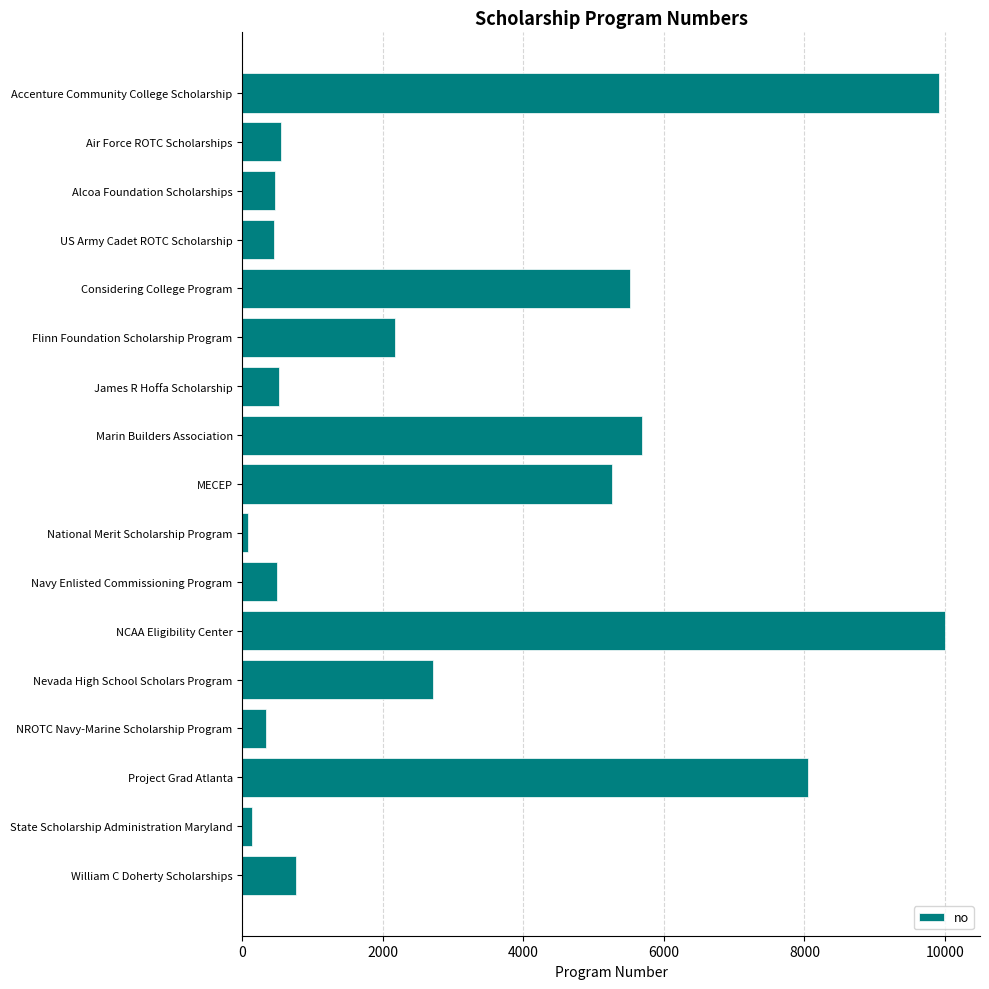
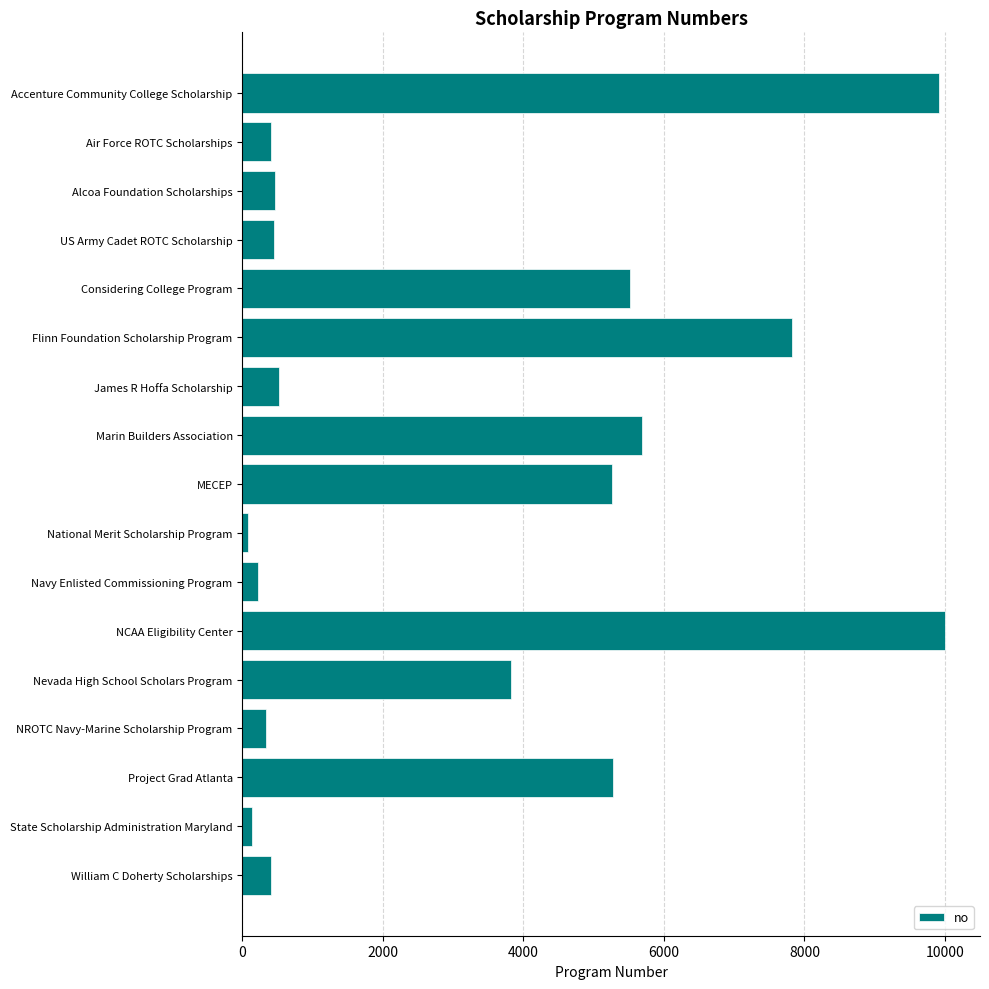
Air Force ROTC Scholarships: 500 -> 400
Flinn Foundation Scholarship Program: 2200 -> 7800
Navy Enlisted Commissioning Program: 500 -> 200
Nevada High School Scholars Program: 2700 -> 3800
Project Grad Atlanta: 8000 -> 5300
William C Doherty Scholarships: 800 -> 400
